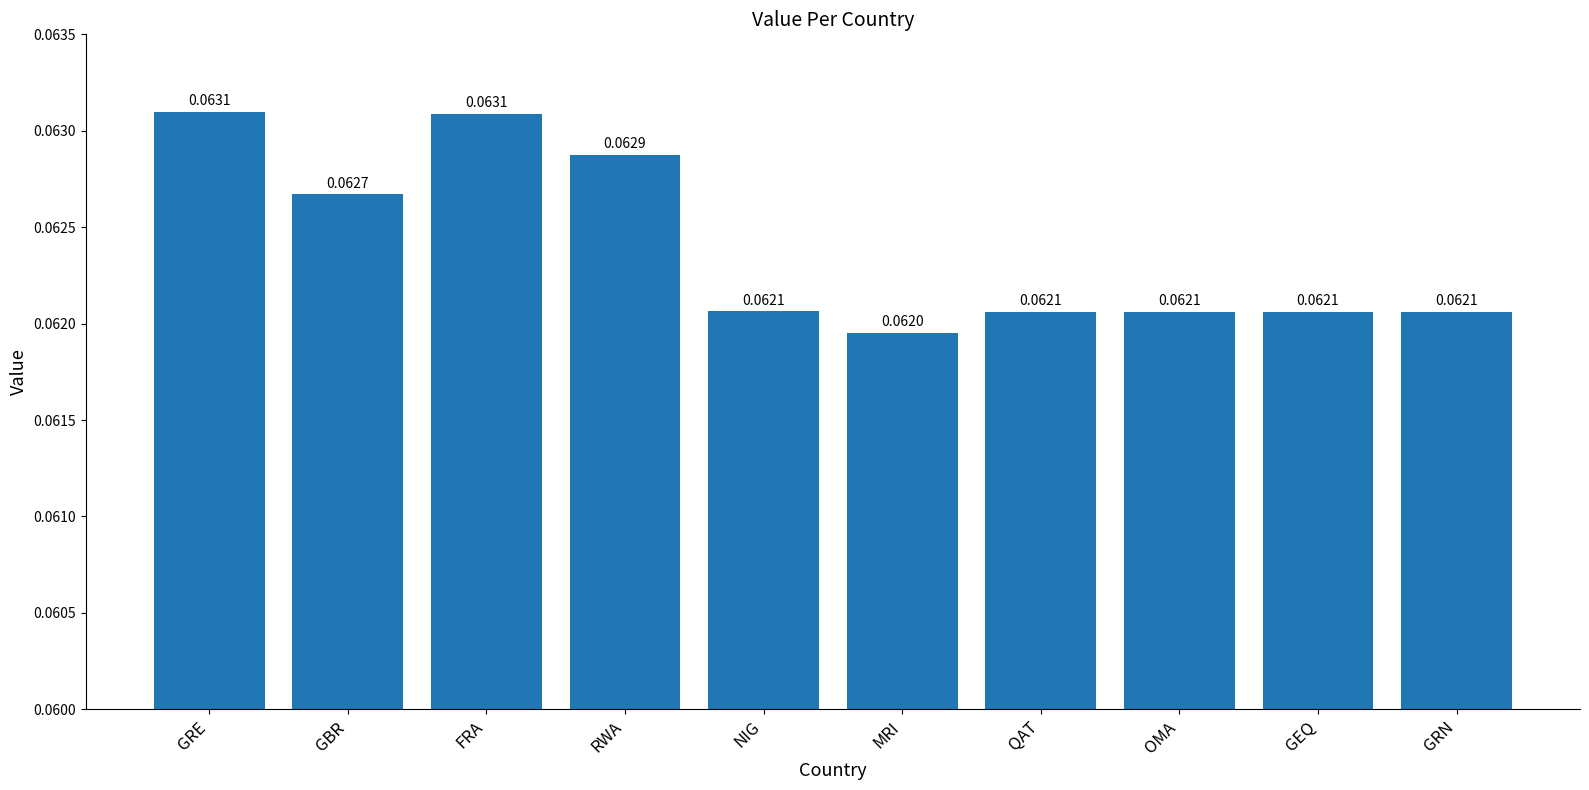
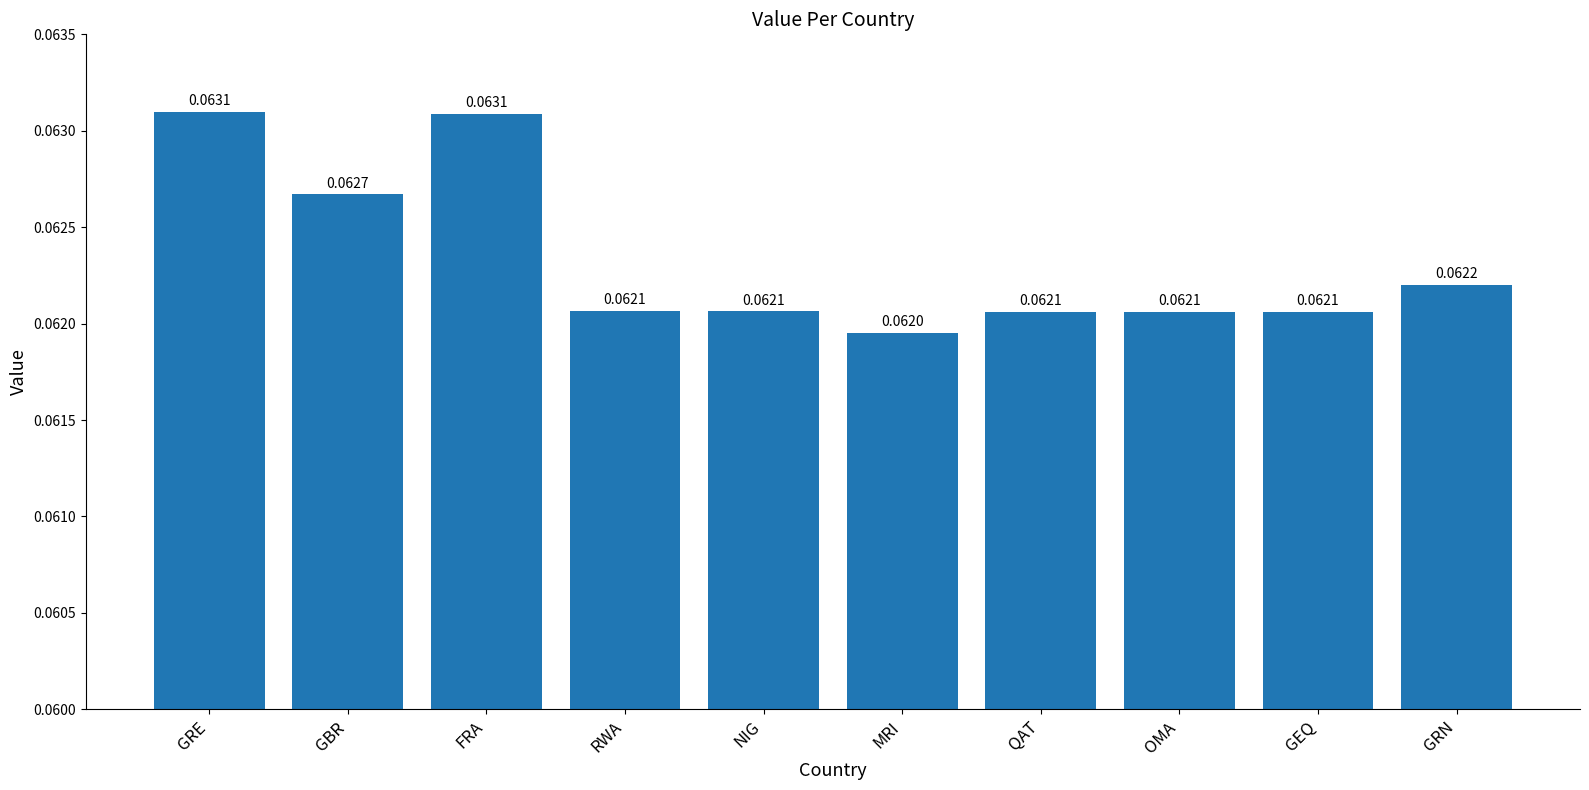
RWA: 0.0629 -> 0.0621
GRN: 0.0621 -> 0.0622
